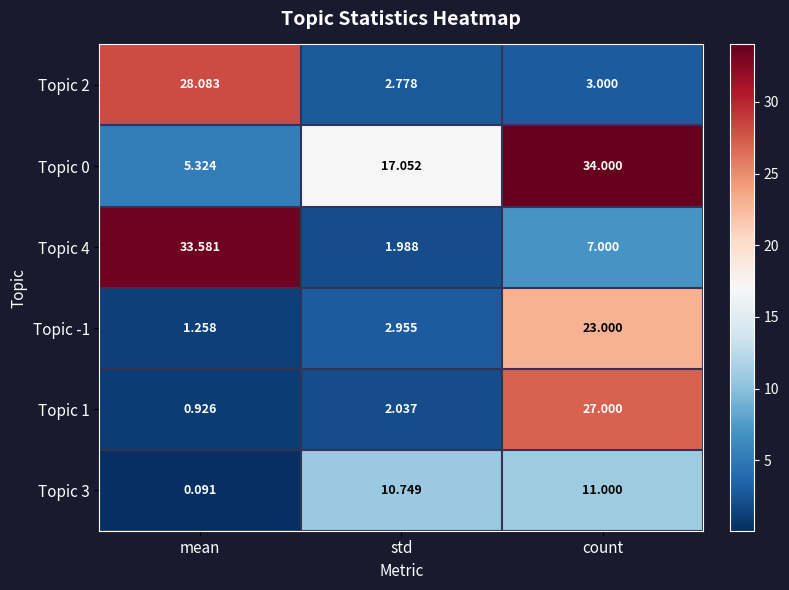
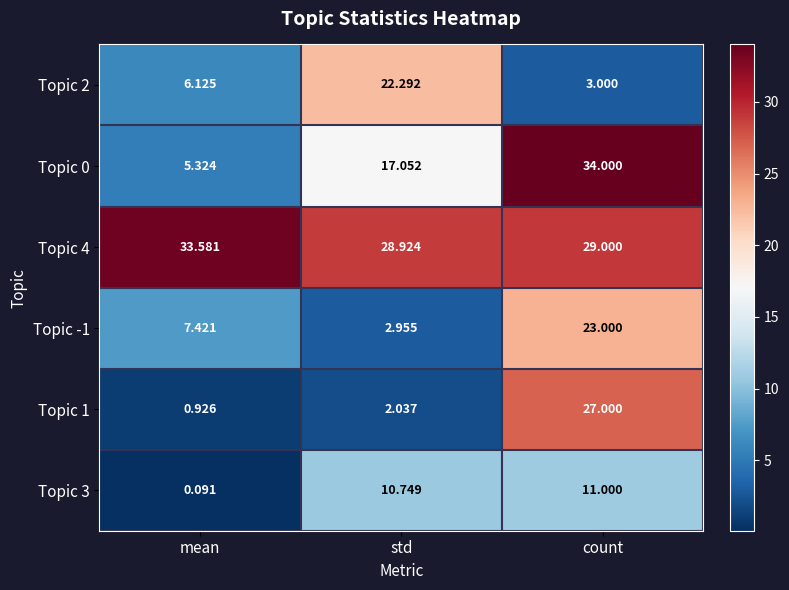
Topic 2, mean: 28.083 -> 6.125
Topic 2, std: 2.778 -> 22.292
Topic 4, std: 1.988 -> 28.924
Topic 4, count: 7.000 -> 29.000
Topic -1, mean: 1.258 -> 7.421
